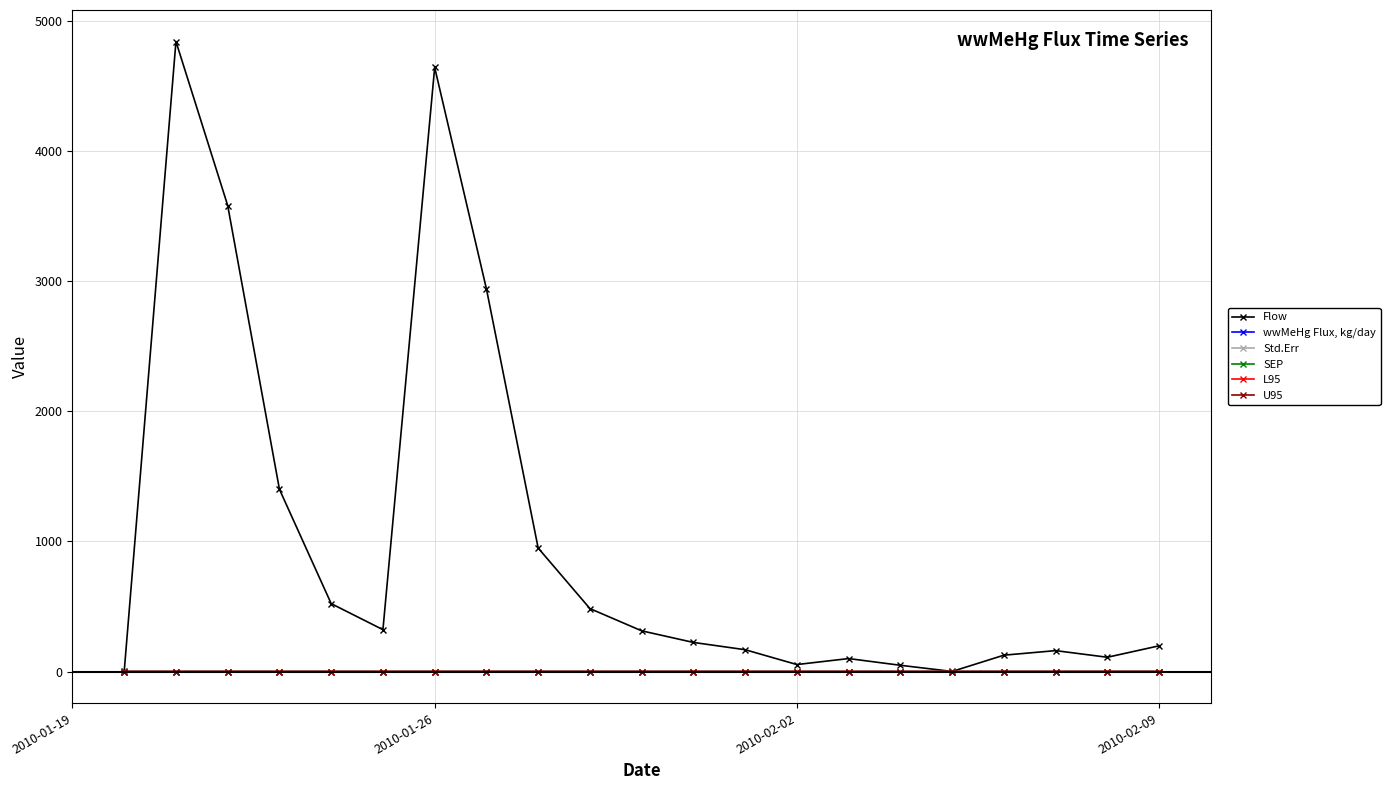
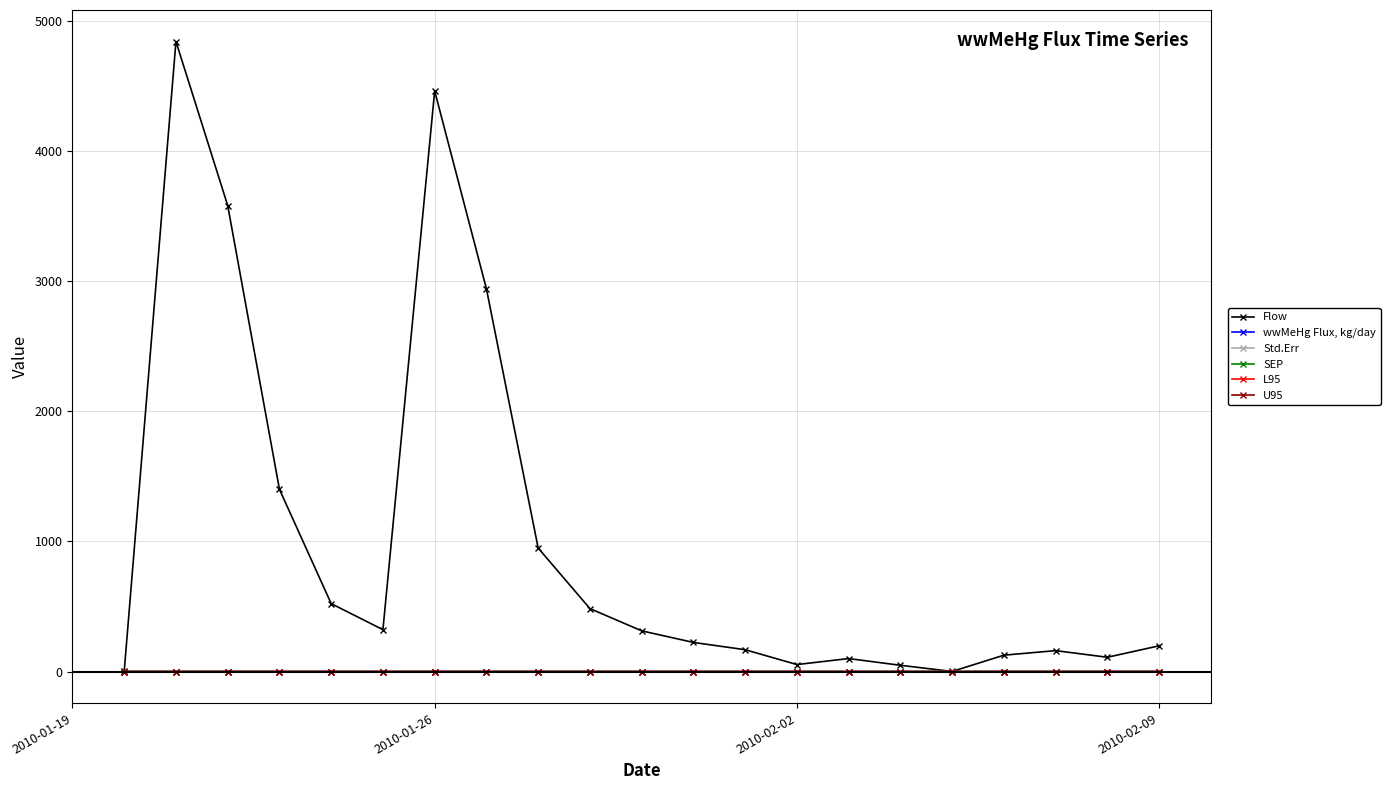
Flow, 2010-01-26: 4640 -> 4460
